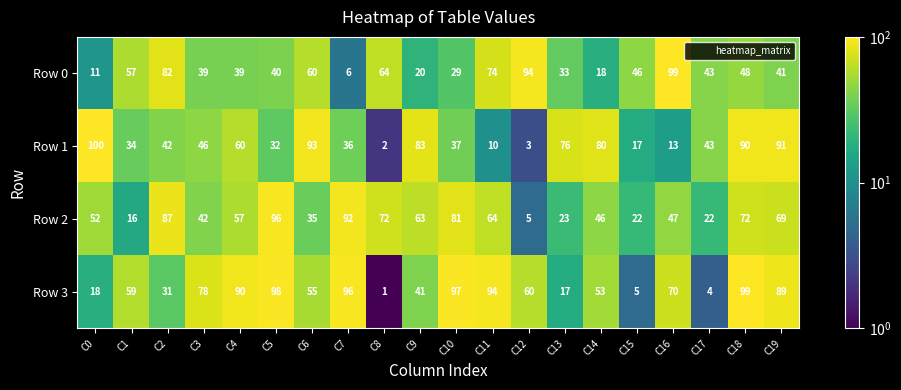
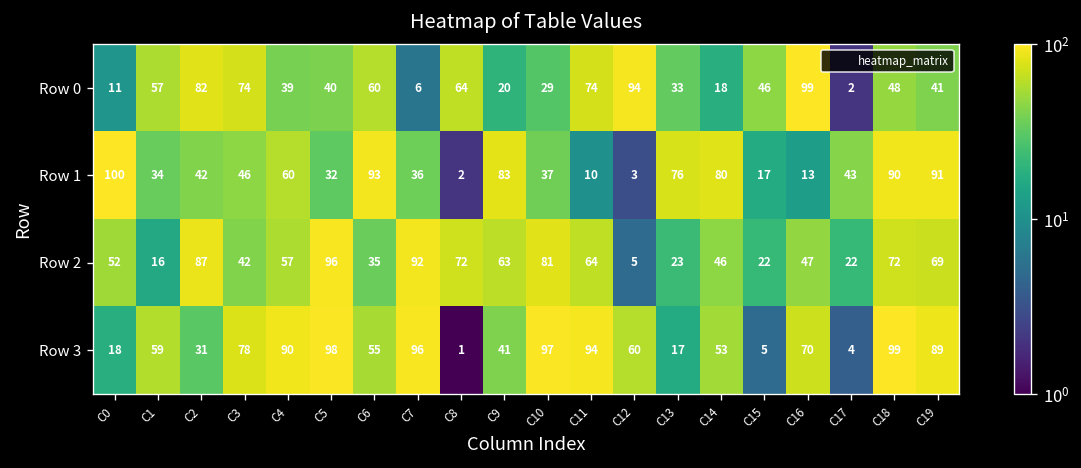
Row 0, C3: 39 -> 74
Row 0, C17: 43 -> 2
